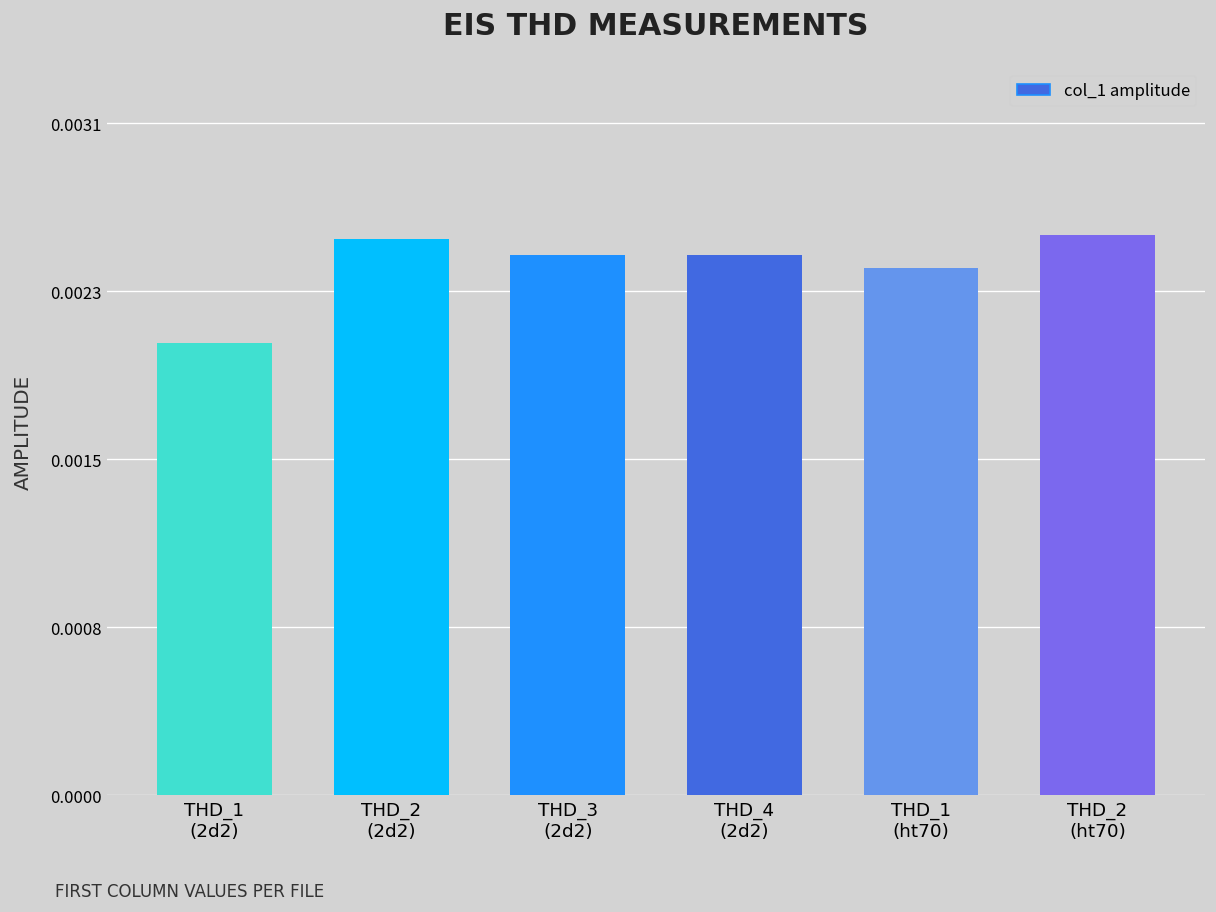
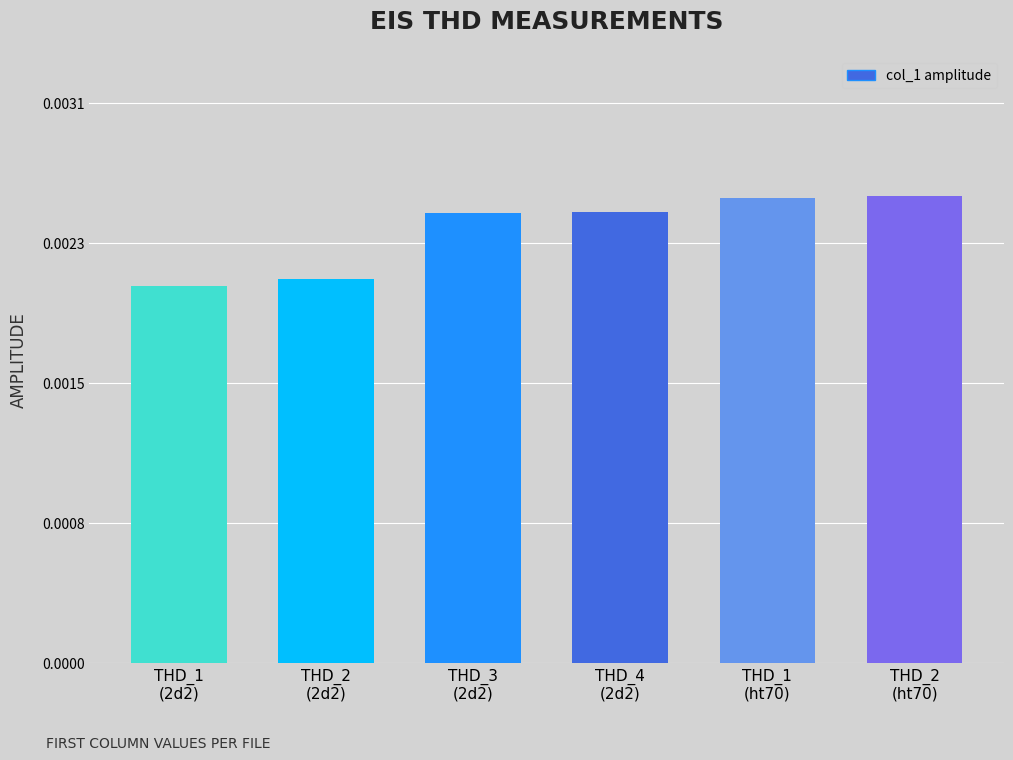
THD_2 (2d2): 0.00255 -> 0.00211
THD_1 (ht70): 0.00242 -> 0.00255
